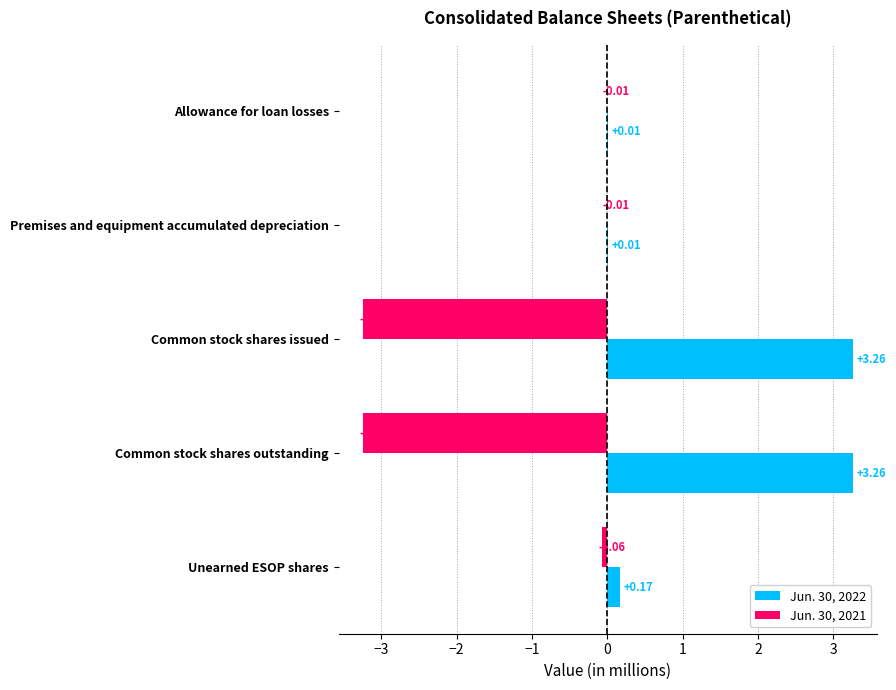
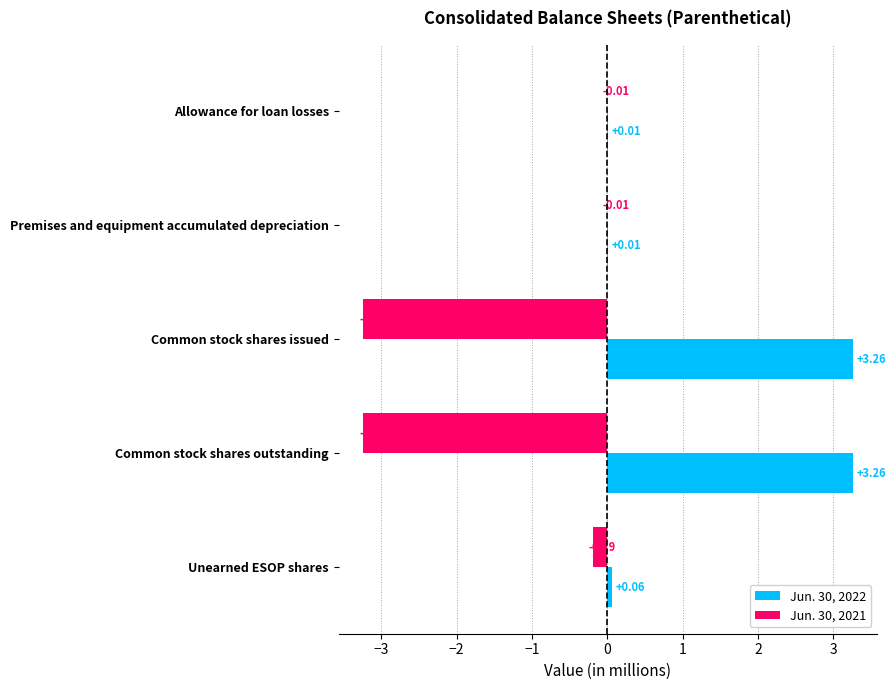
Jun. 30, 2021, Unearned ESOP shares: -0.06 -> -0.19
Jun. 30, 2022, Unearned ESOP shares: +0.17 -> +0.06
